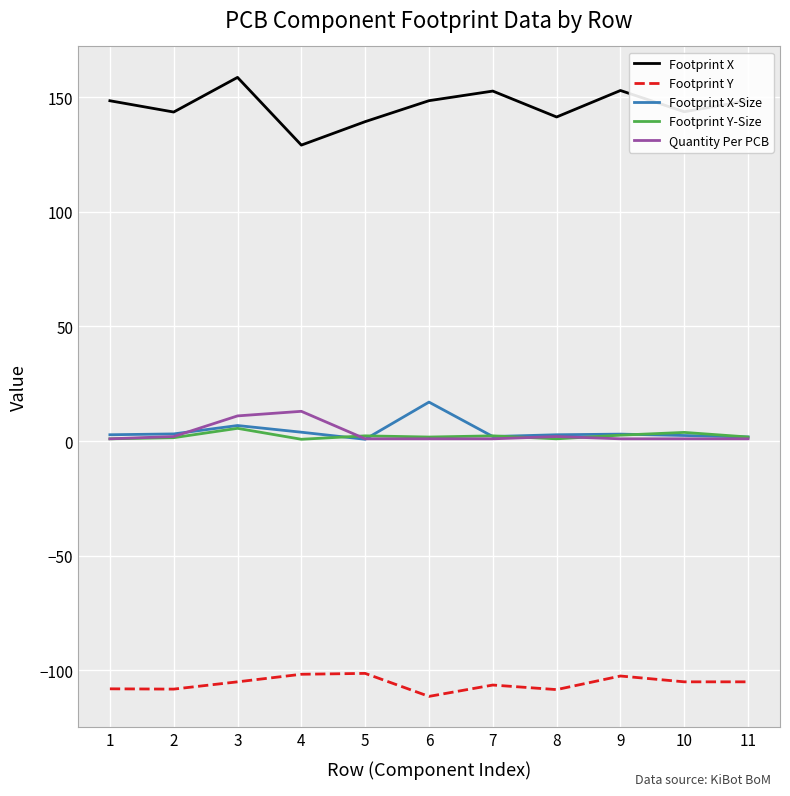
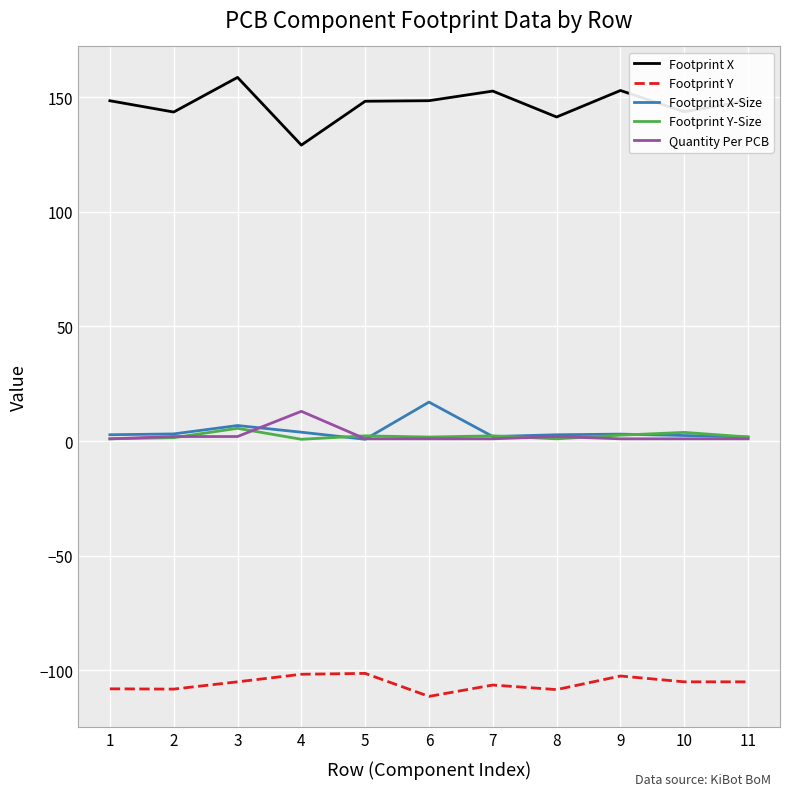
Quantity Per PCB, 3: 11 -> 2
Footprint X, 5: 139 -> 148
